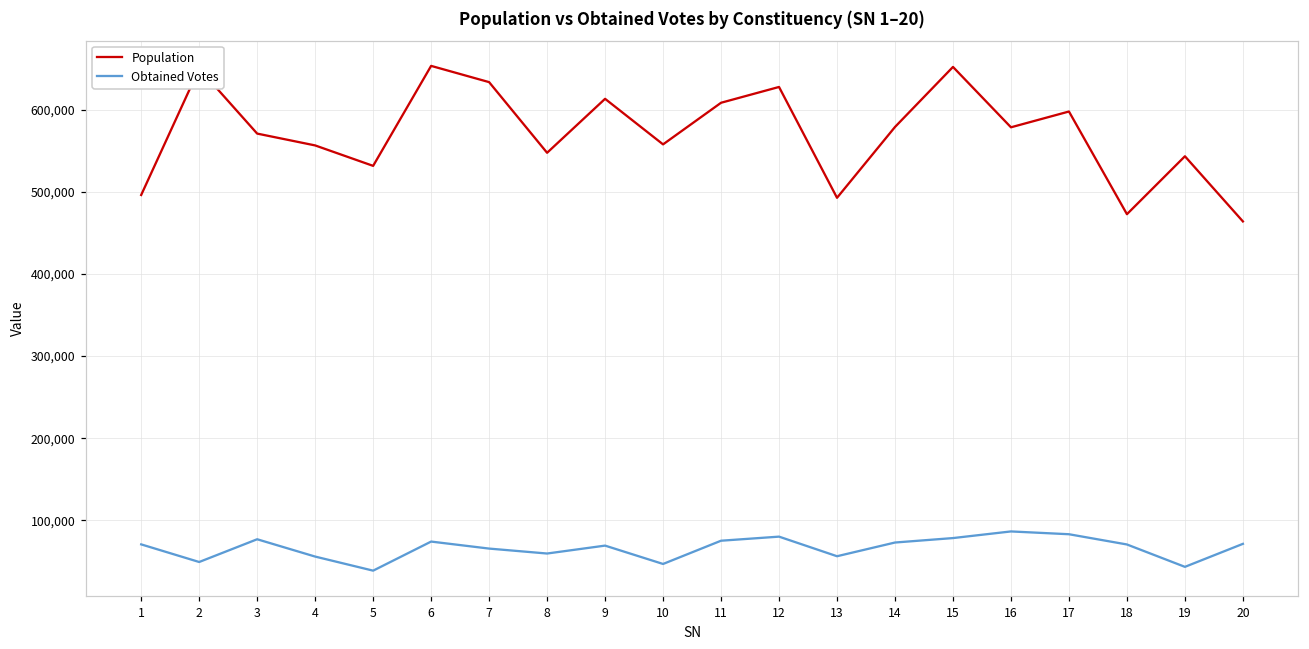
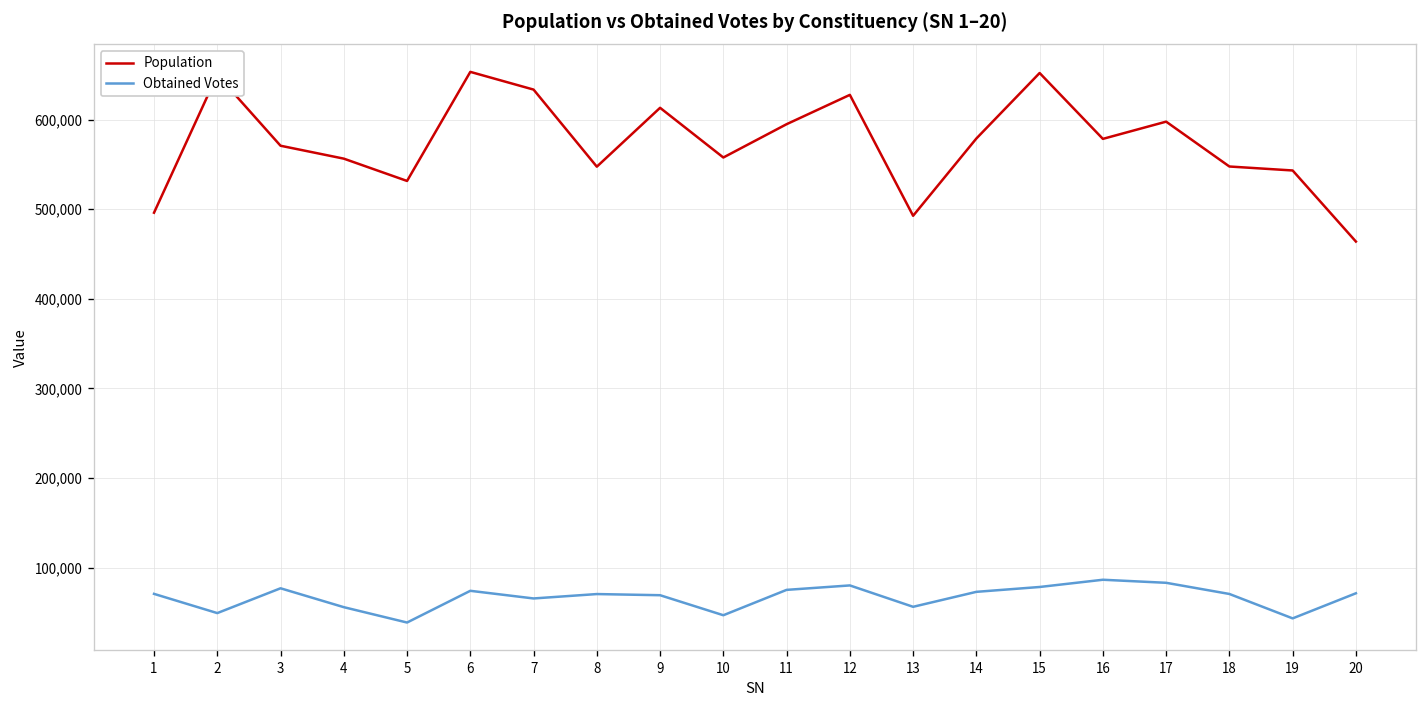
Obtained Votes, 8: 60,000 -> 70,000
Population, 11: 610,000 -> 590,000
Population, 18: 470,000 -> 550,000
